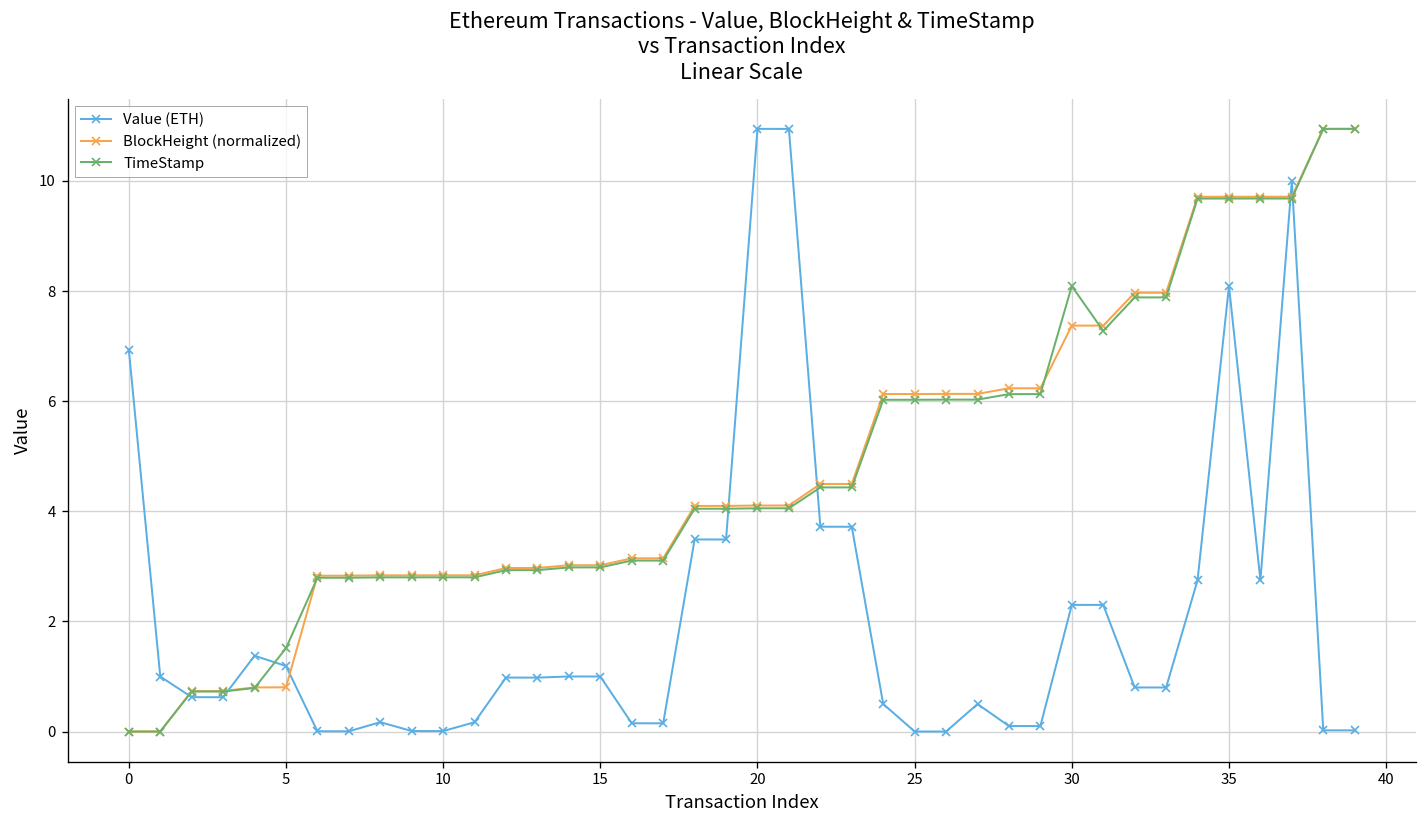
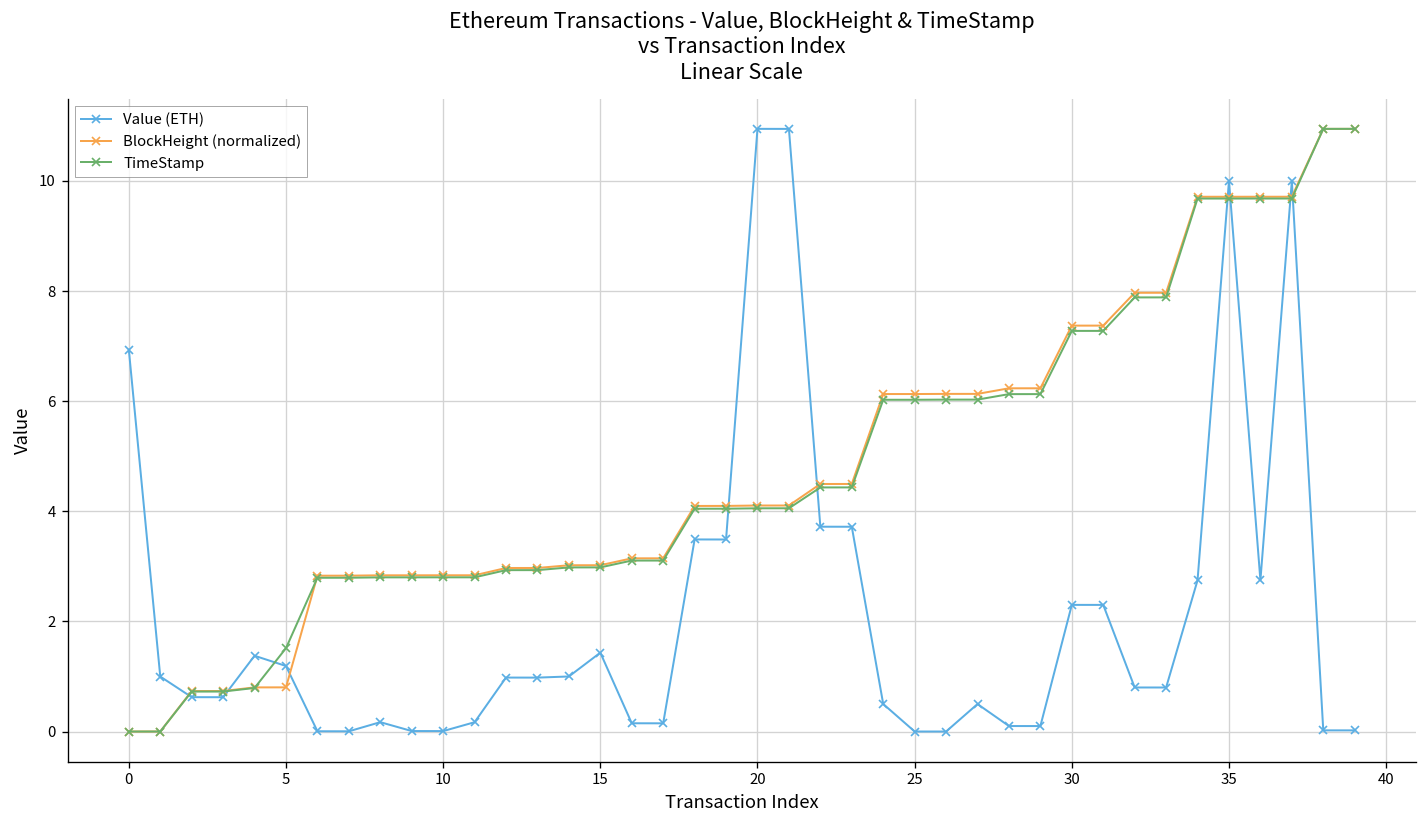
Value (ETH), 15: 1.0 -> 1.4
TimeStamp, 30: 8.1 -> 7.3
Value (ETH), 35: 8.1 -> 10.0
